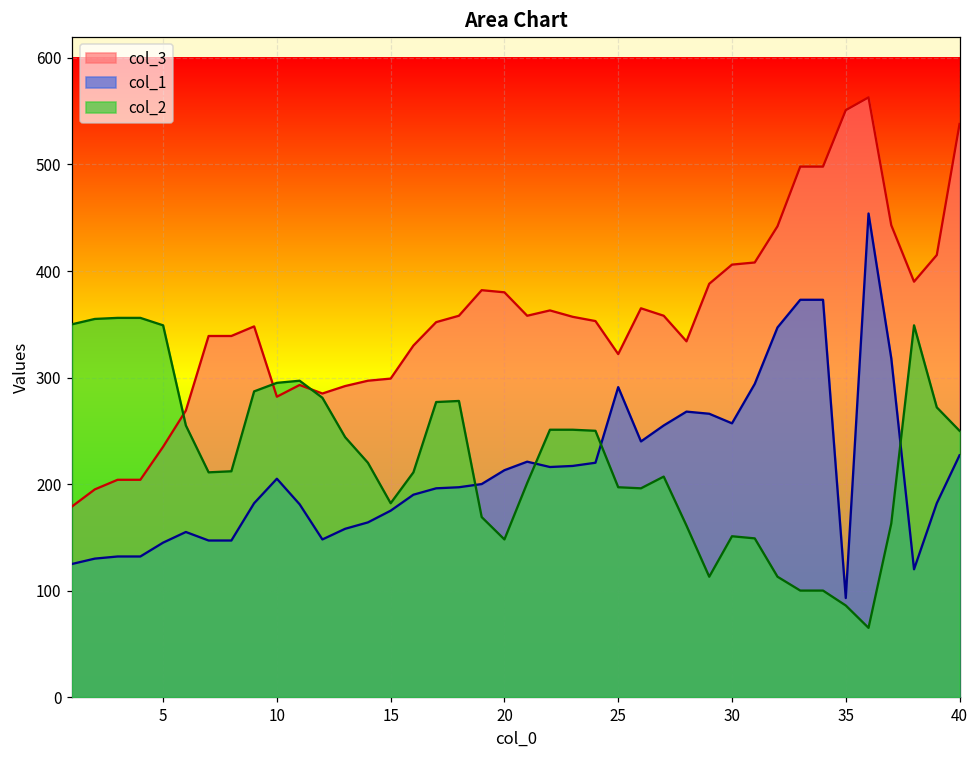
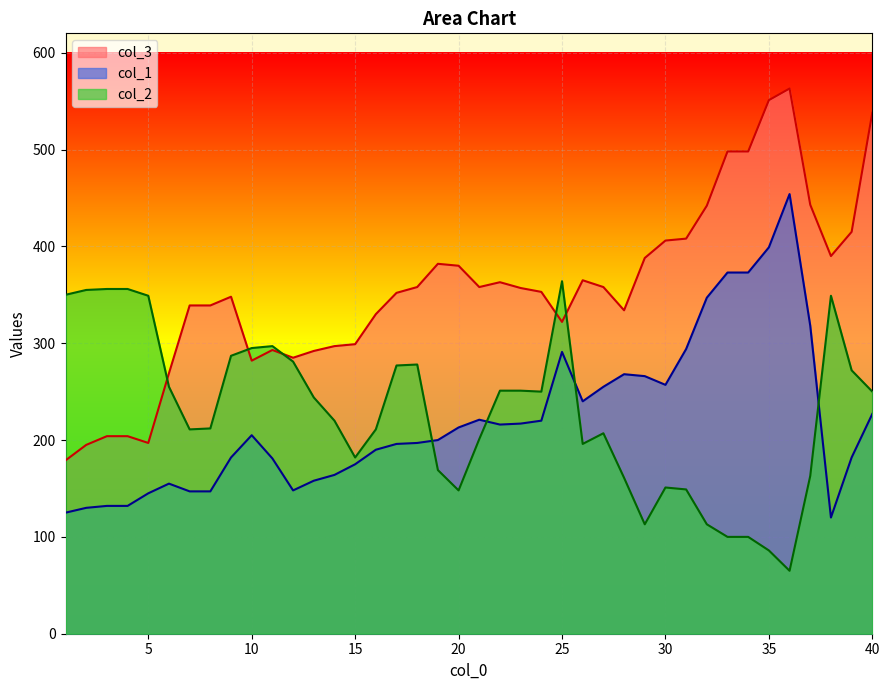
col_3, 5: 240 -> 200
col_2, 25: 200 -> 360
col_1, 35: 90 -> 400
